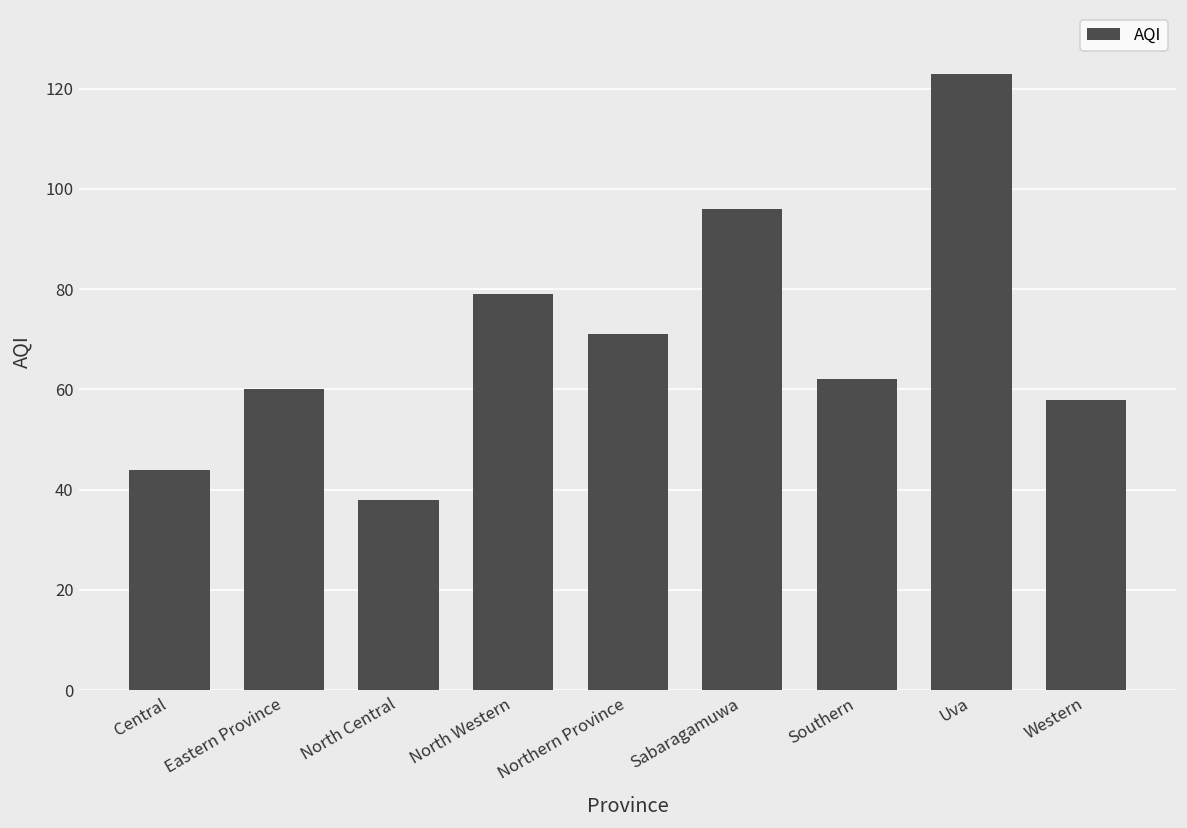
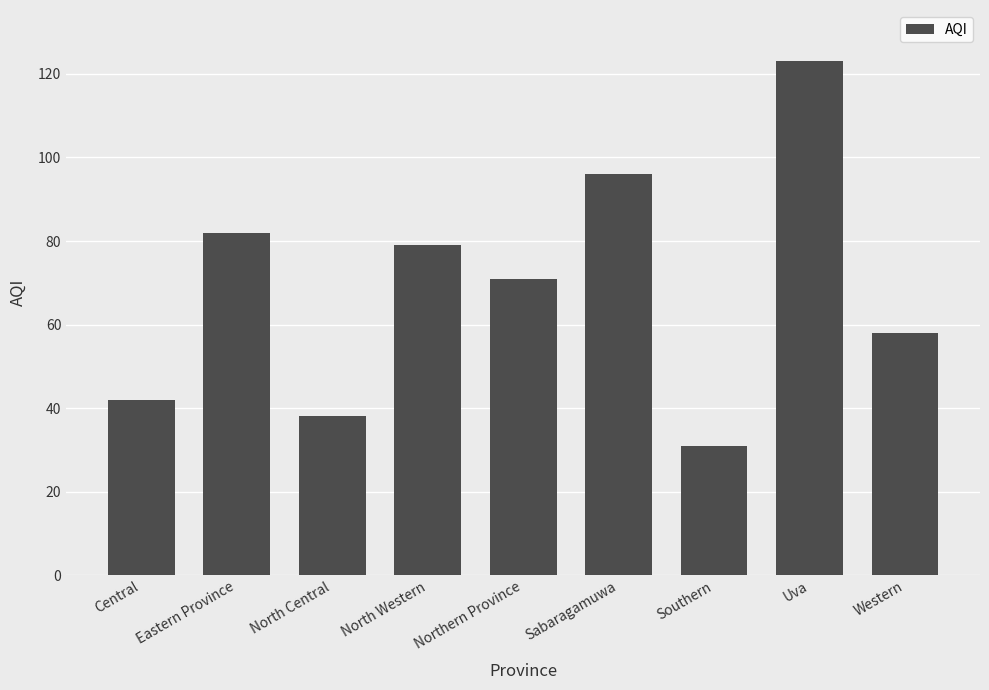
Central: 44 -> 42
Eastern Province: 60 -> 82
Southern: 62 -> 31
